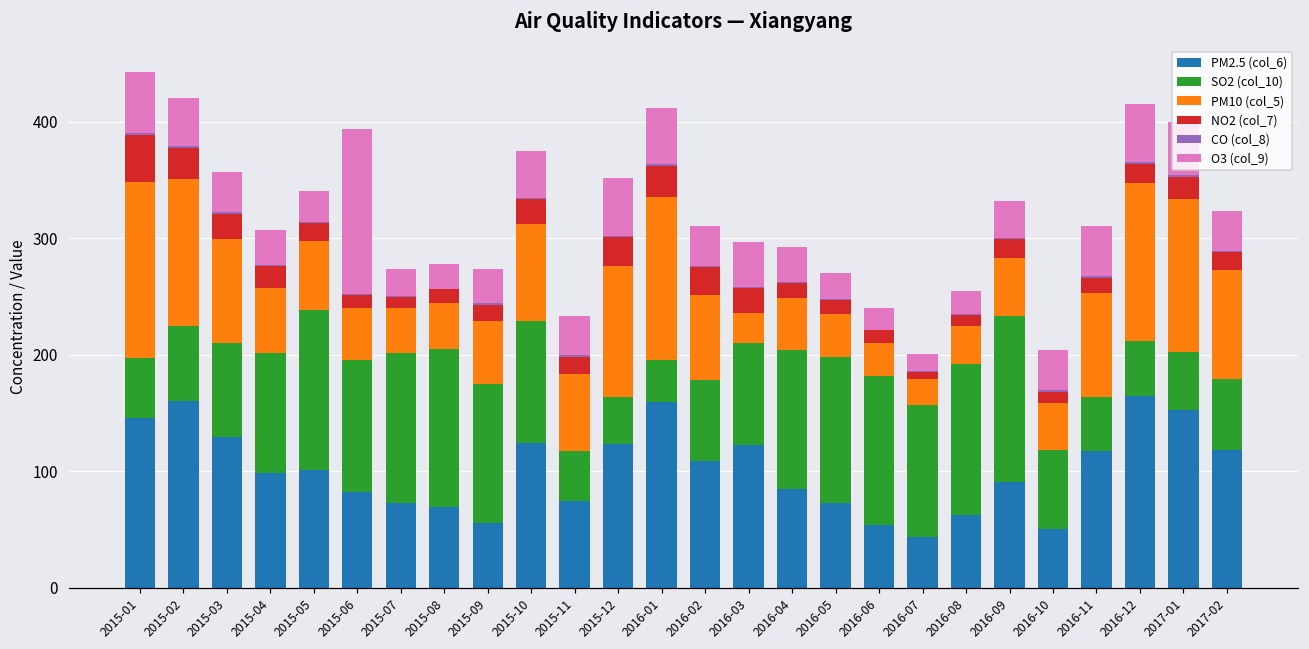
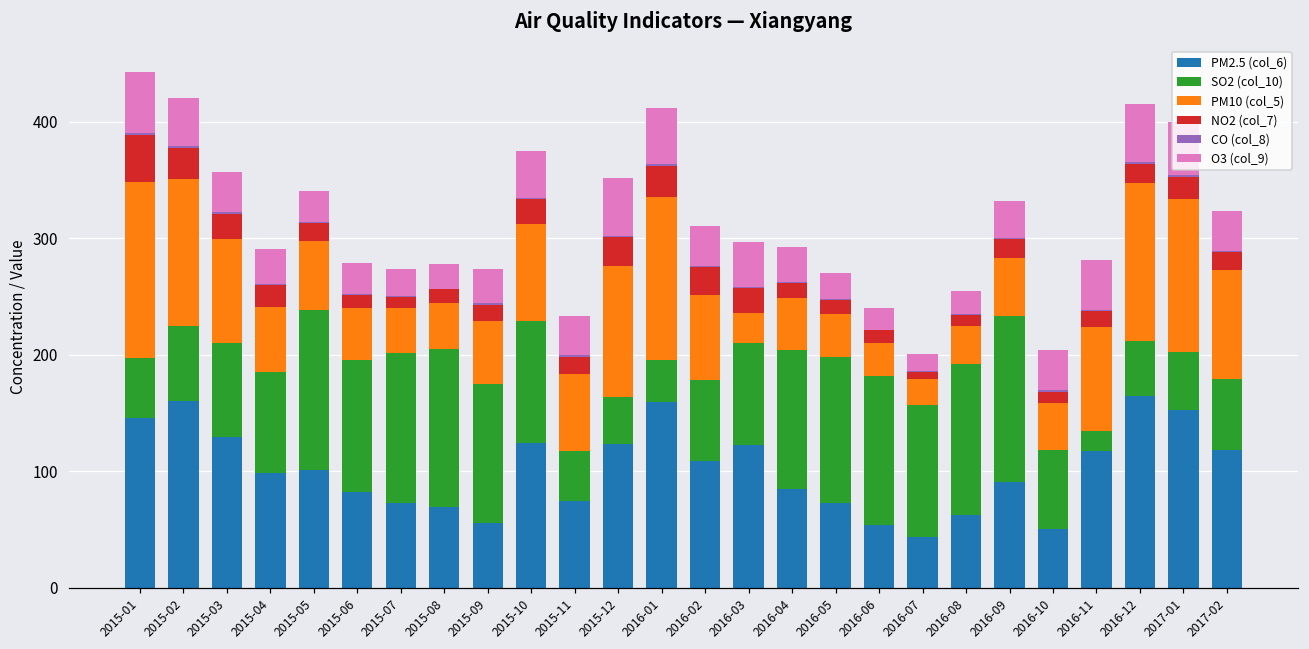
SO2 (col_10), 2015-04: 104 -> 87
O3 (col_9), 2015-06: 141 -> 26
SO2 (col_10), 2016-11: 46 -> 18
